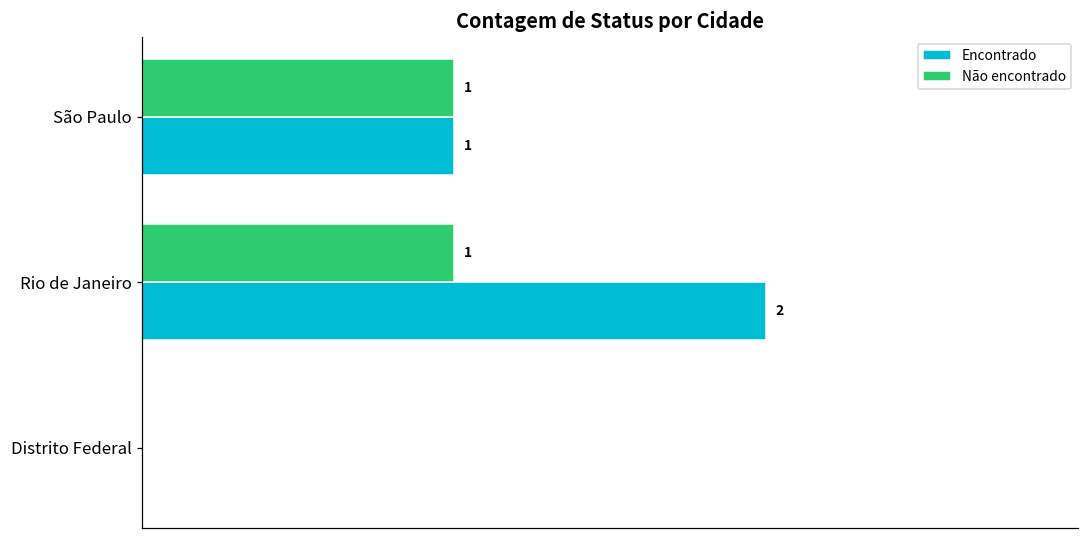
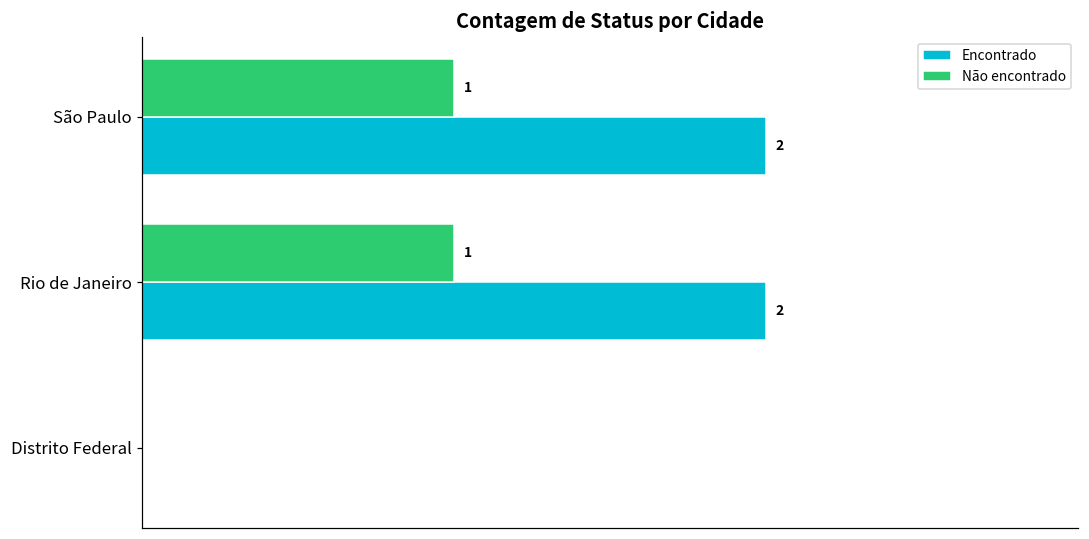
Encontrado, São Paulo: 1 -> 2
